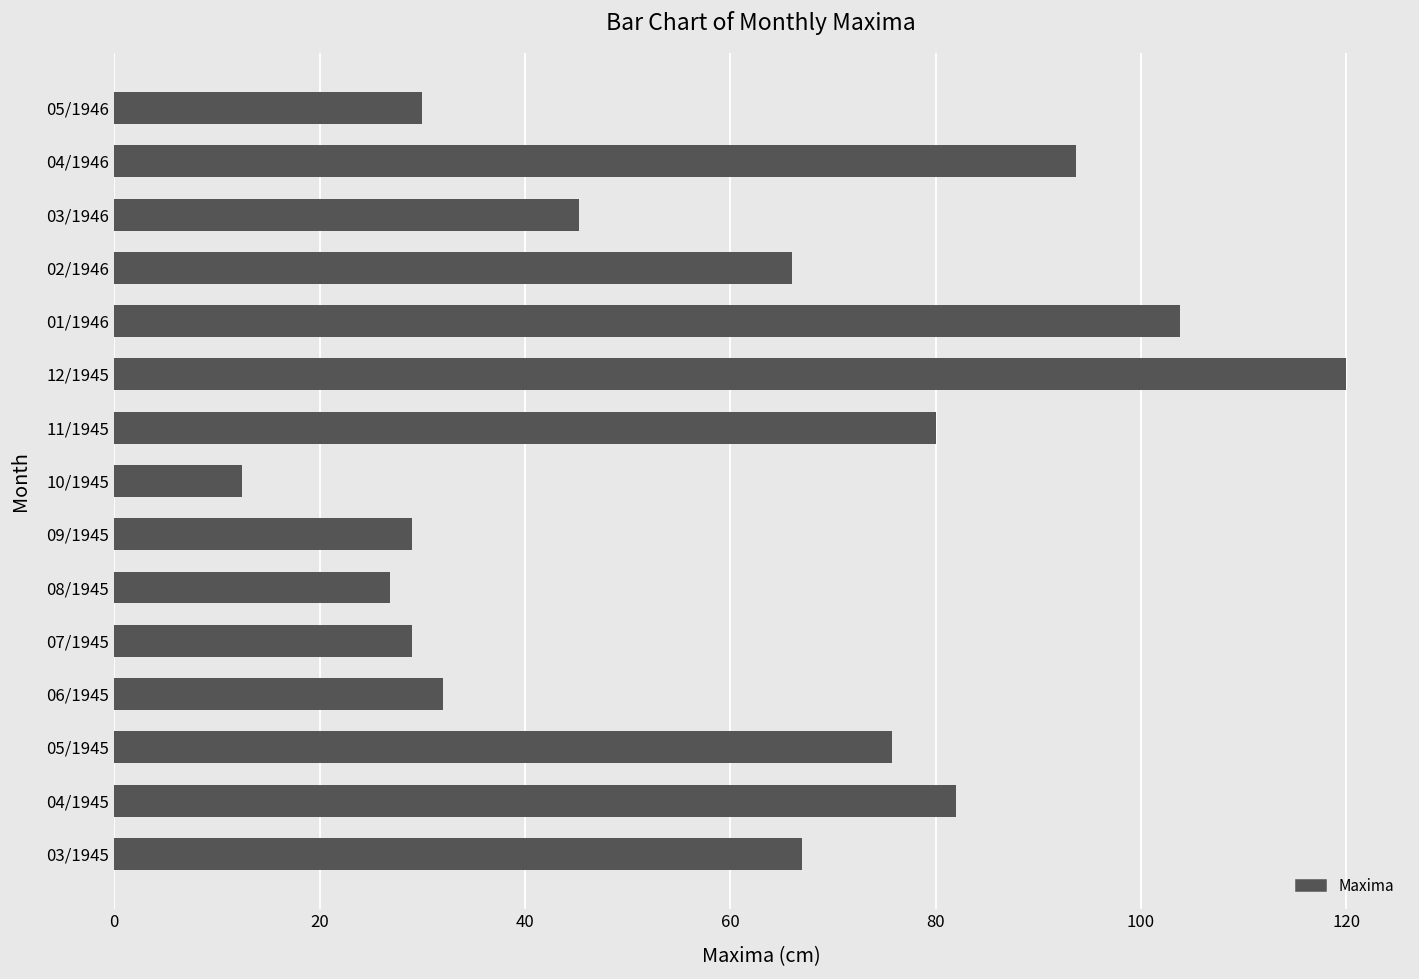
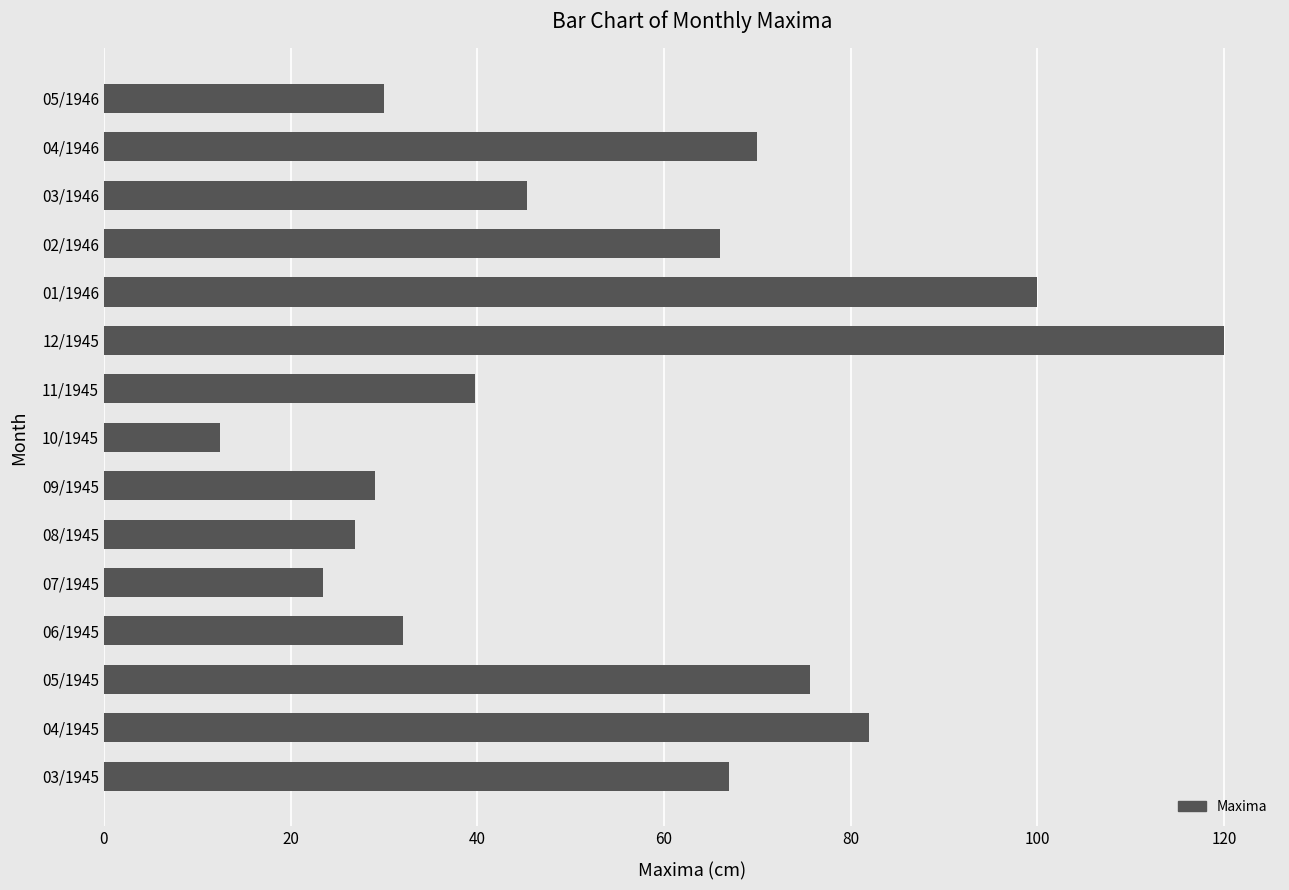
04/1946: 94 -> 70
01/1946: 104 -> 100
11/1945: 80 -> 40
07/1945: 29 -> 24
